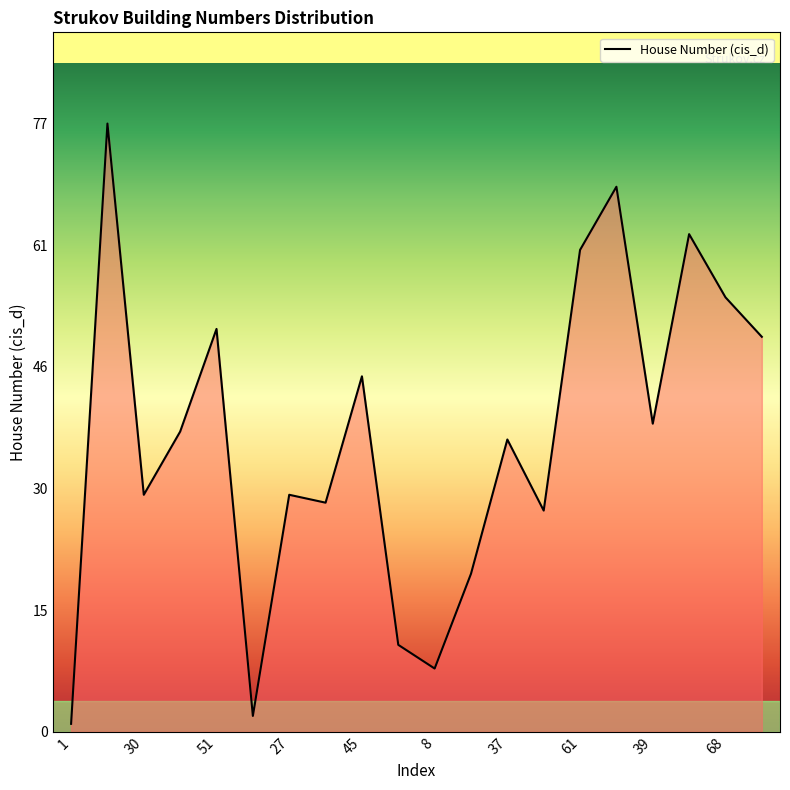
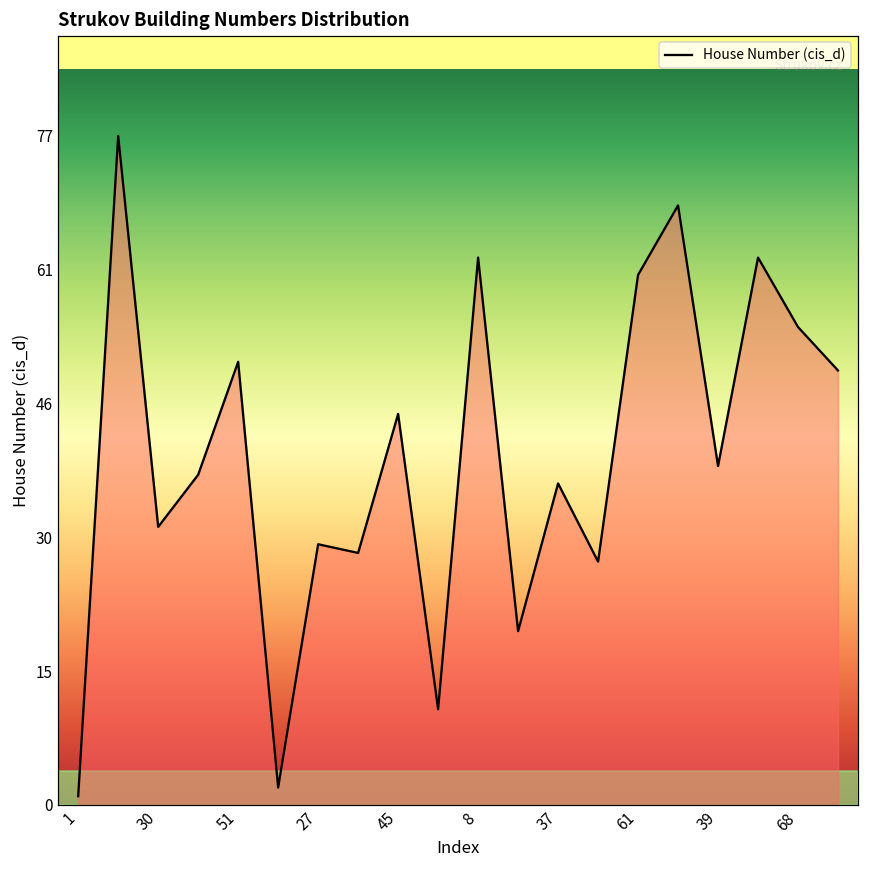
30: 30 -> 32
8: 8 -> 63
